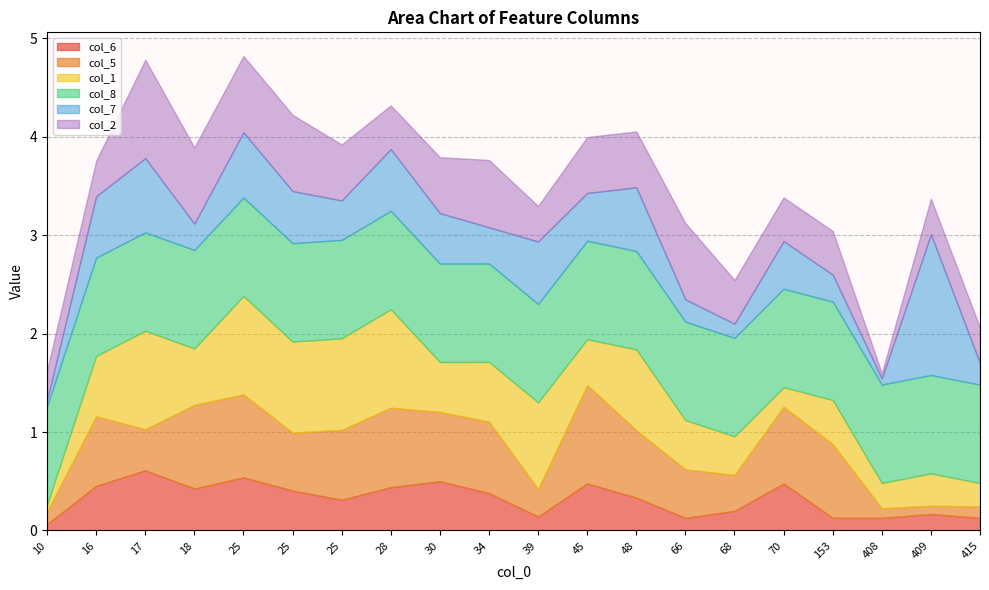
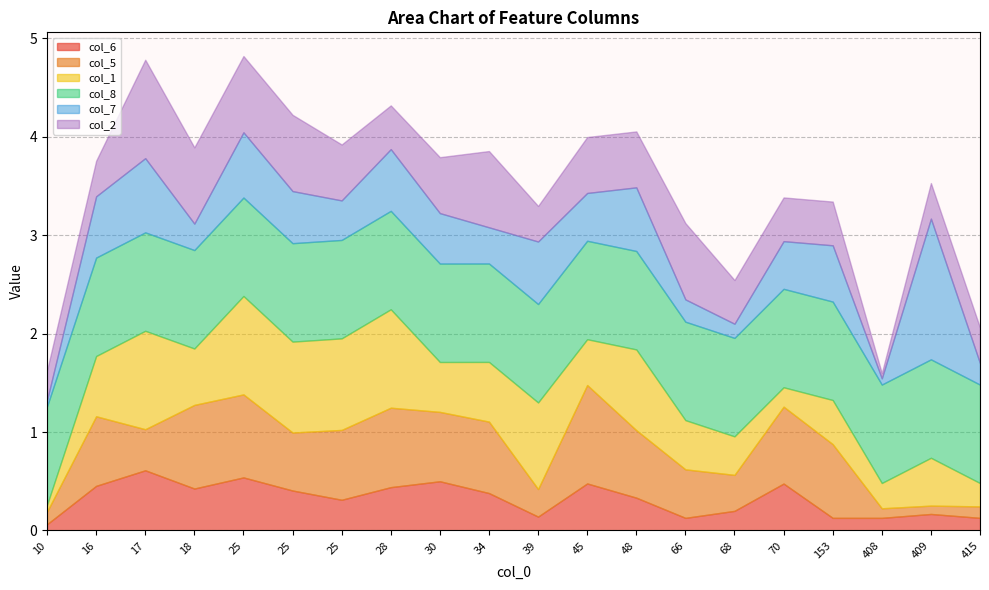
col_2, 34: 0.7 -> 0.8
col_7, 153: 0.3 -> 0.6
col_1, 409: 0.3 -> 0.5
